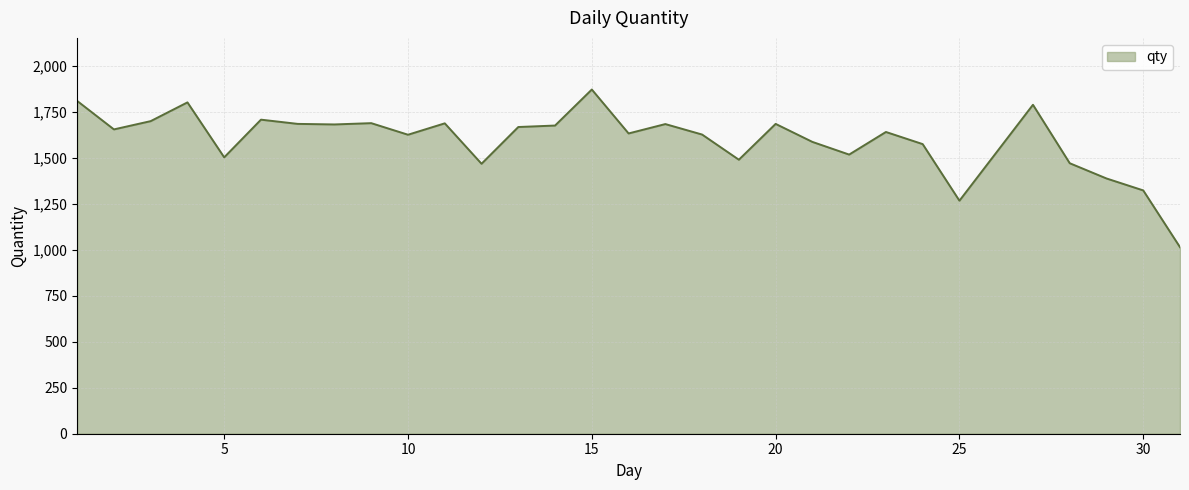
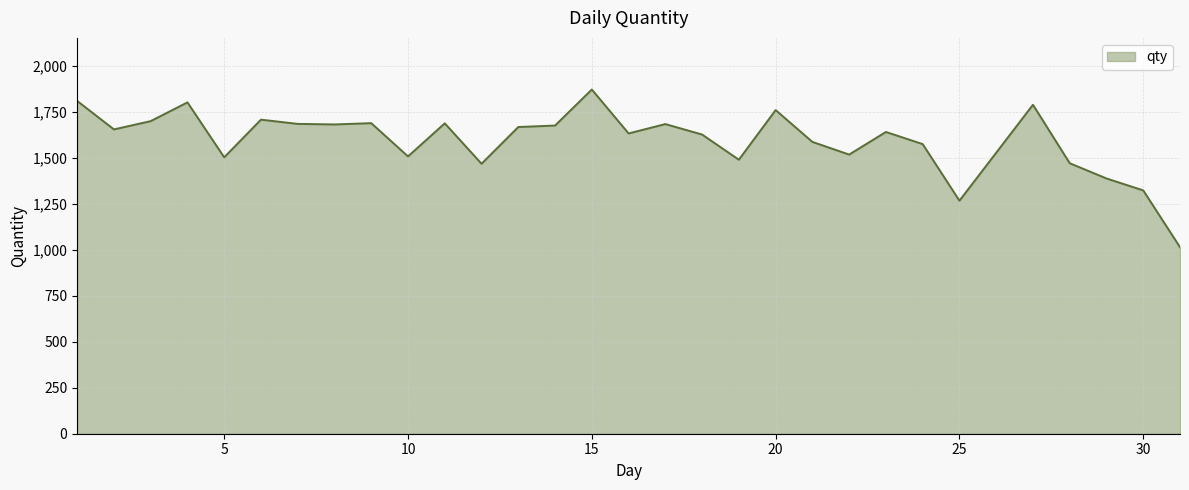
10: 1,630 -> 1,510
20: 1,690 -> 1,760
